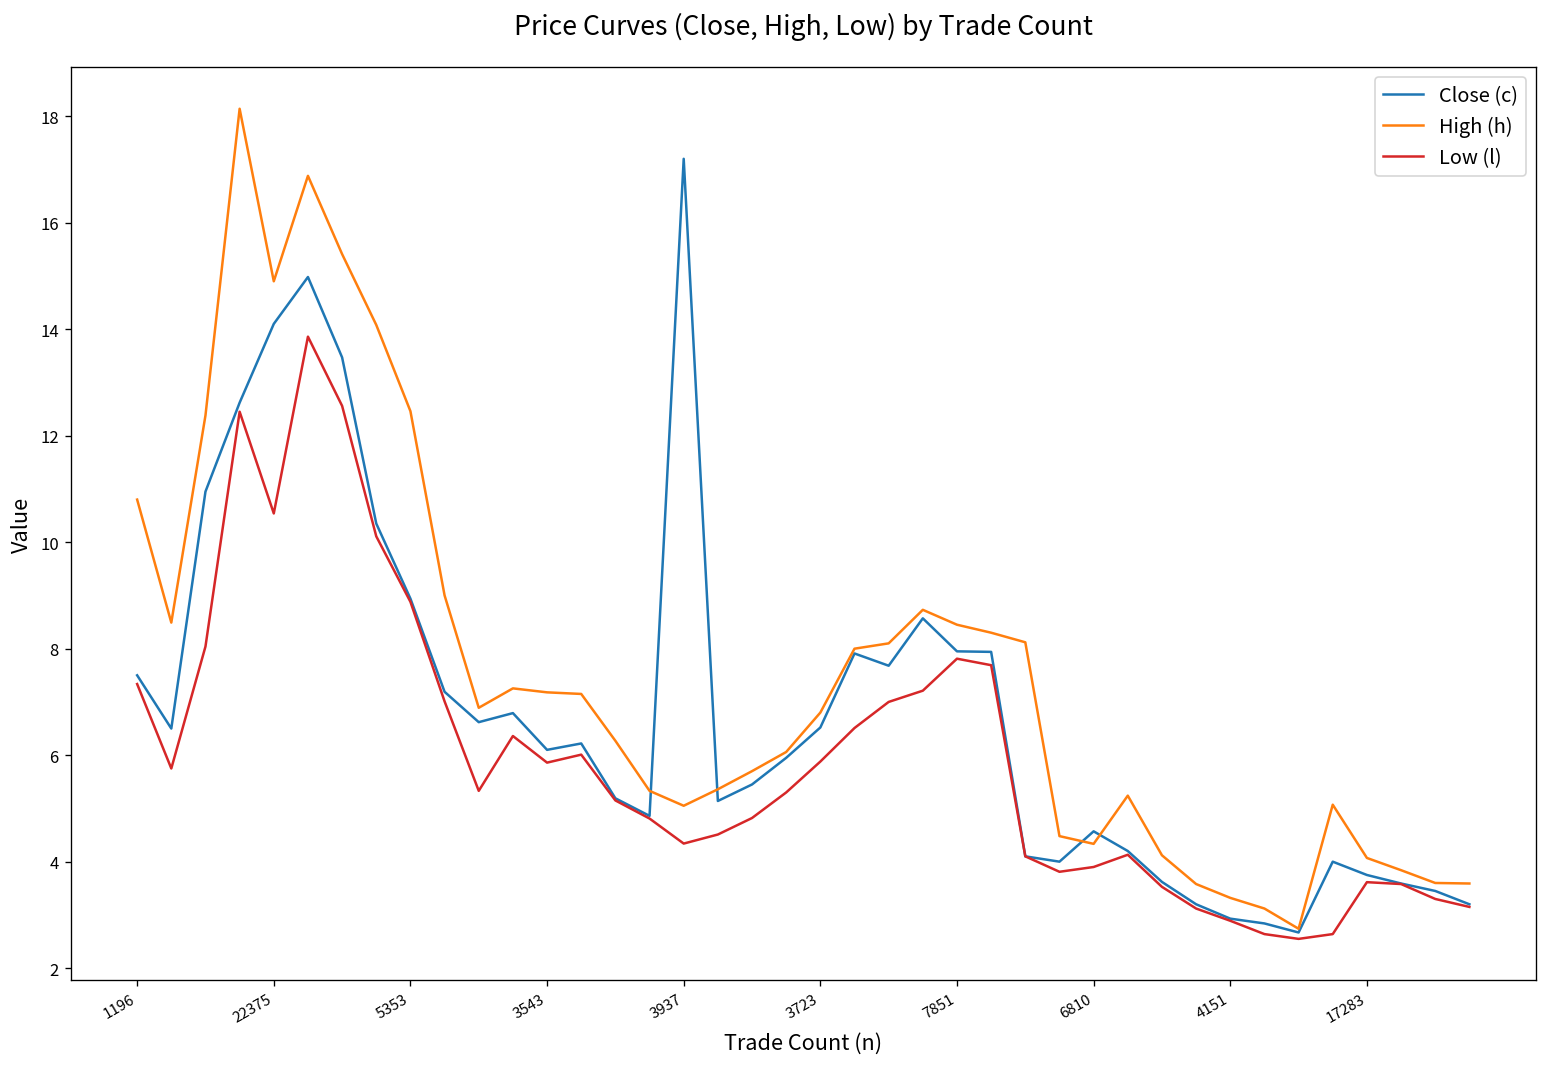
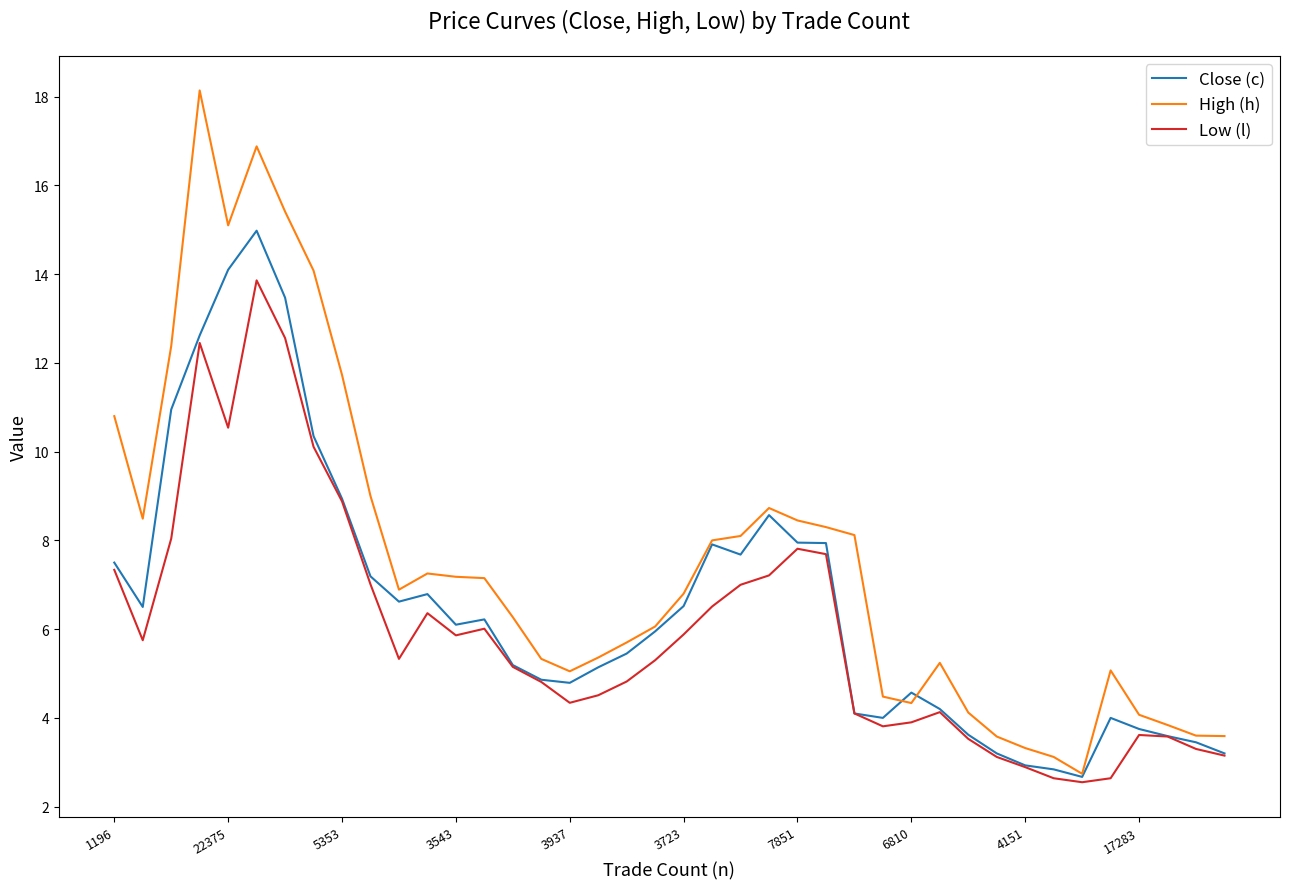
High (h), 22375: 14.9 -> 15.1
High (h), 5353: 12.5 -> 11.7
Close (c), 3937: 17.2 -> 4.8
